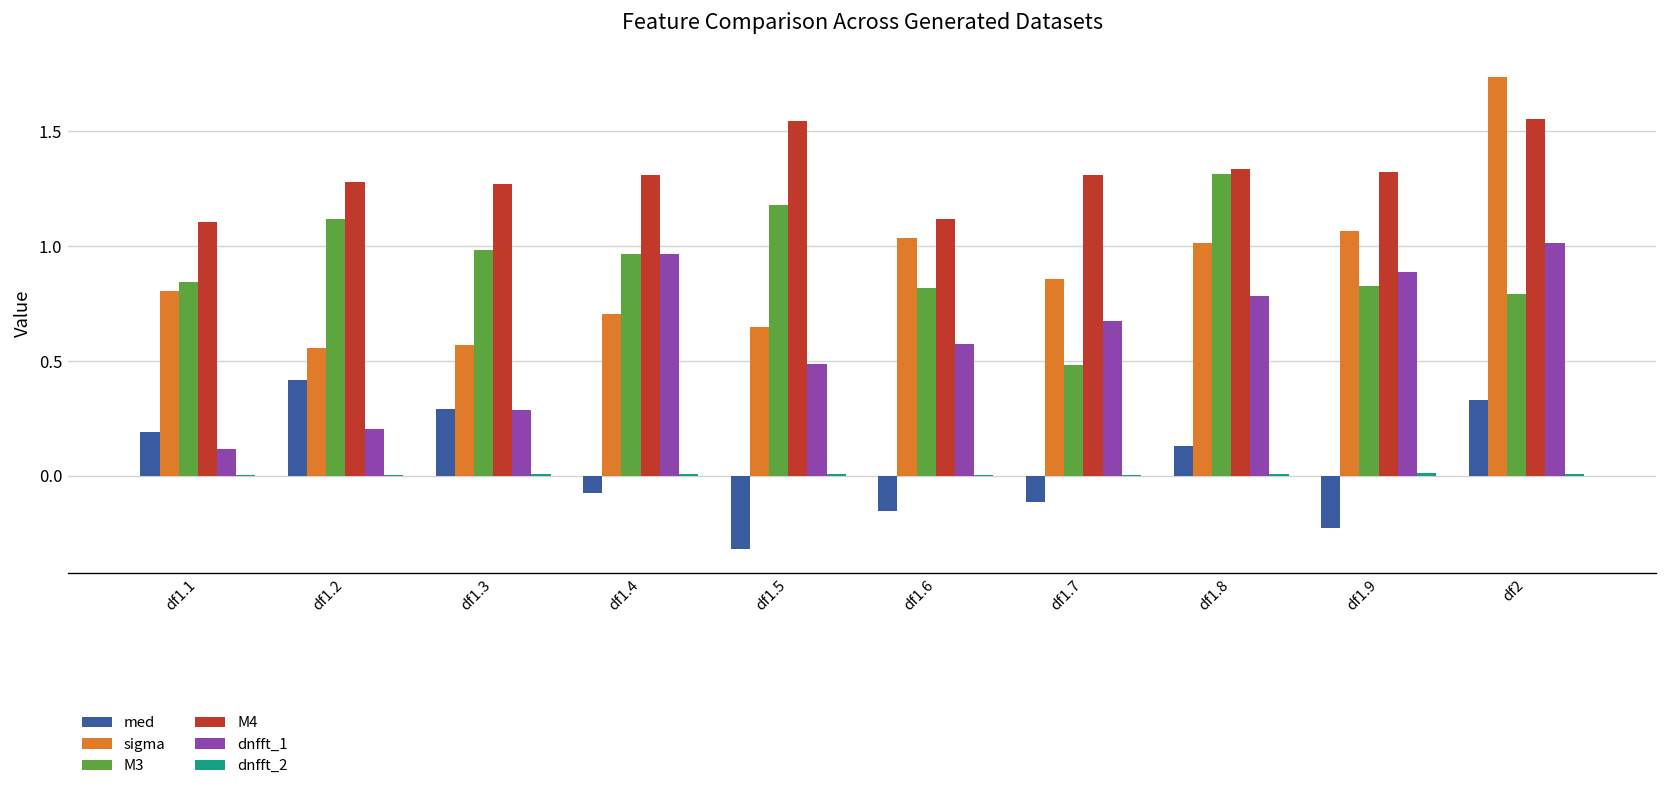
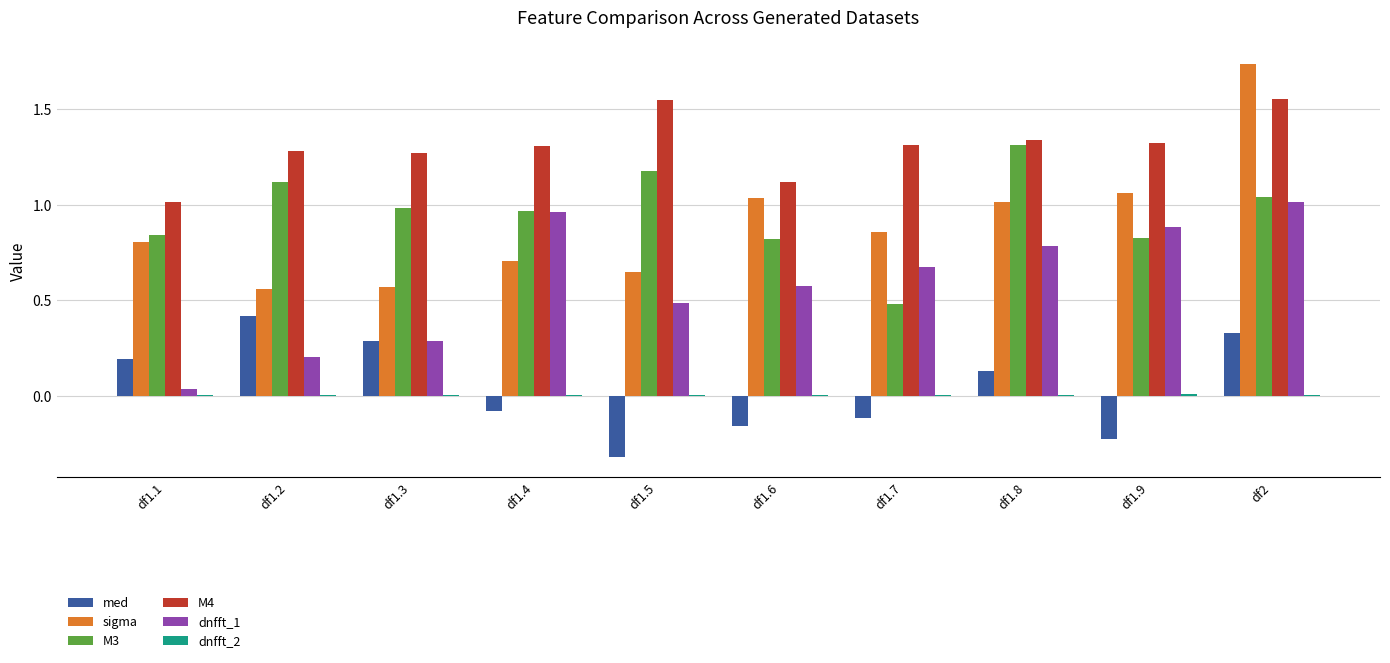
M4, df1.1: 1.11 -> 1.01
dnfft_1, df1.1: 0.12 -> 0.04
M3, df2: 0.79 -> 1.04
